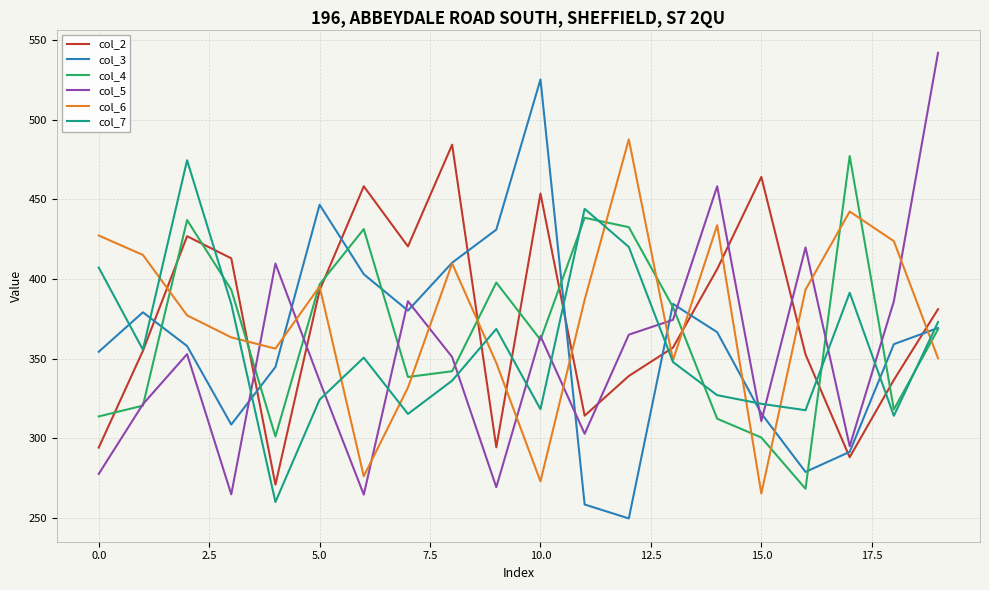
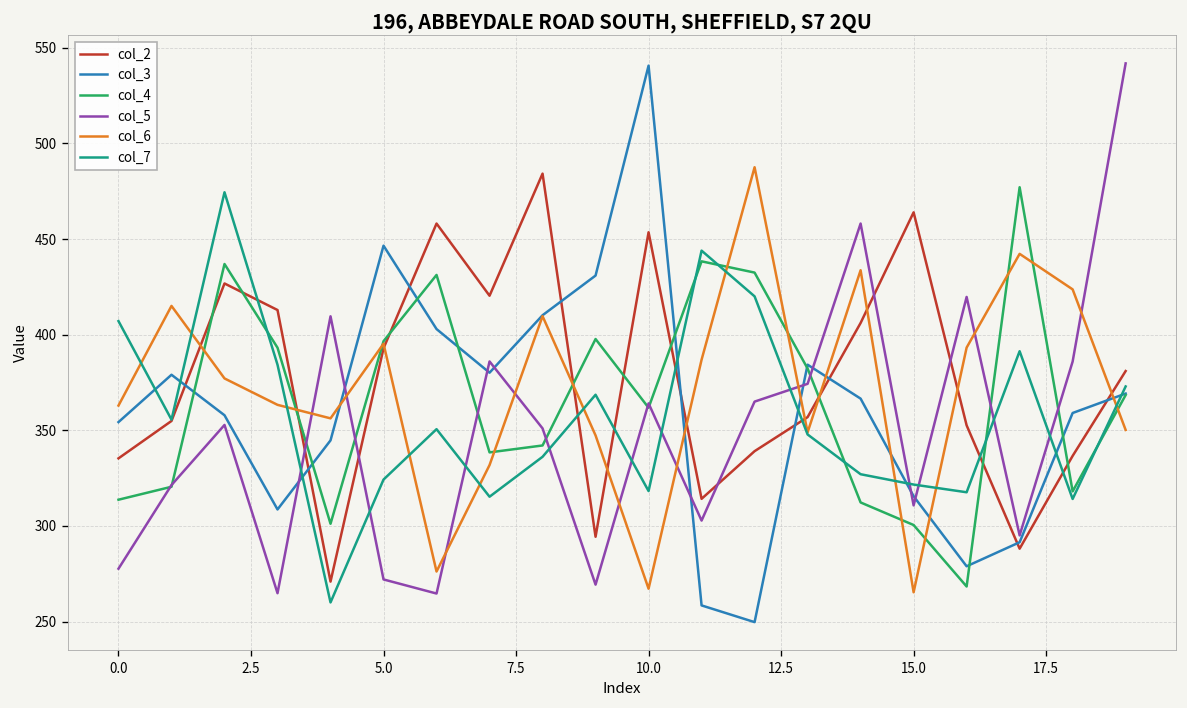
col_2, 0.0: 294 -> 335
col_6, 0.0: 427 -> 363
col_5, 5.0: 336 -> 272
col_3, 10.0: 525 -> 541
col_6, 10.0: 273 -> 267
